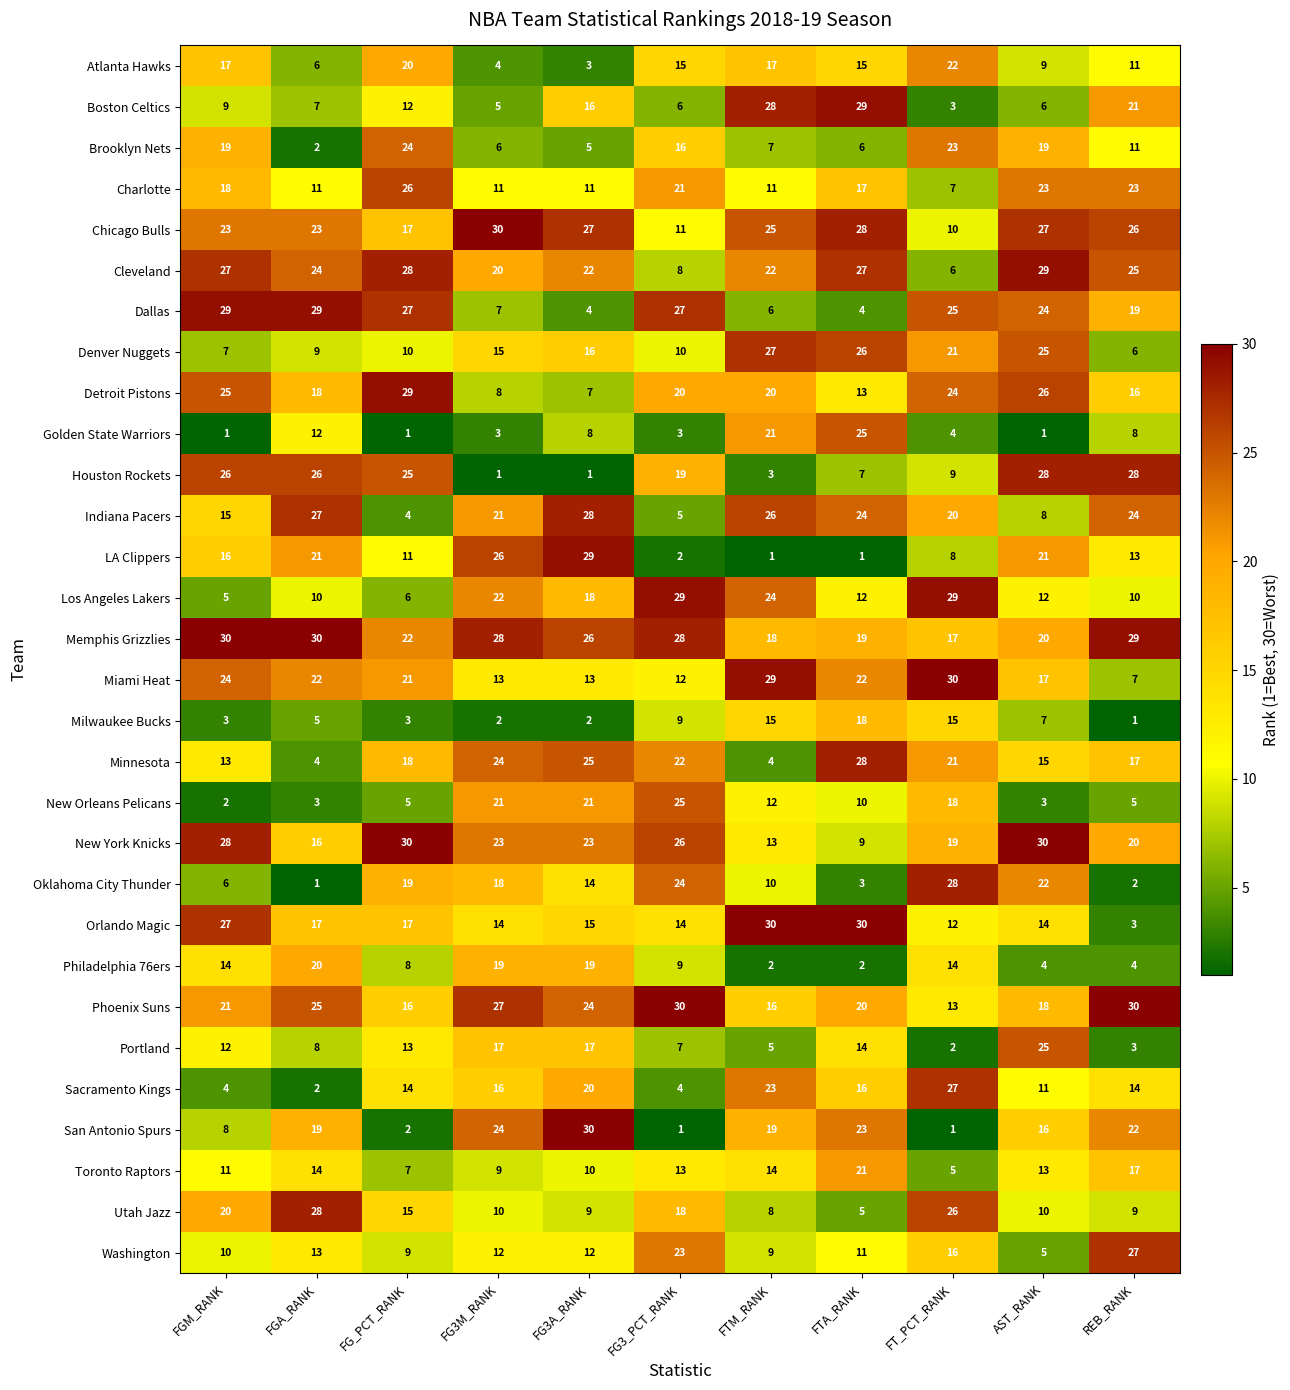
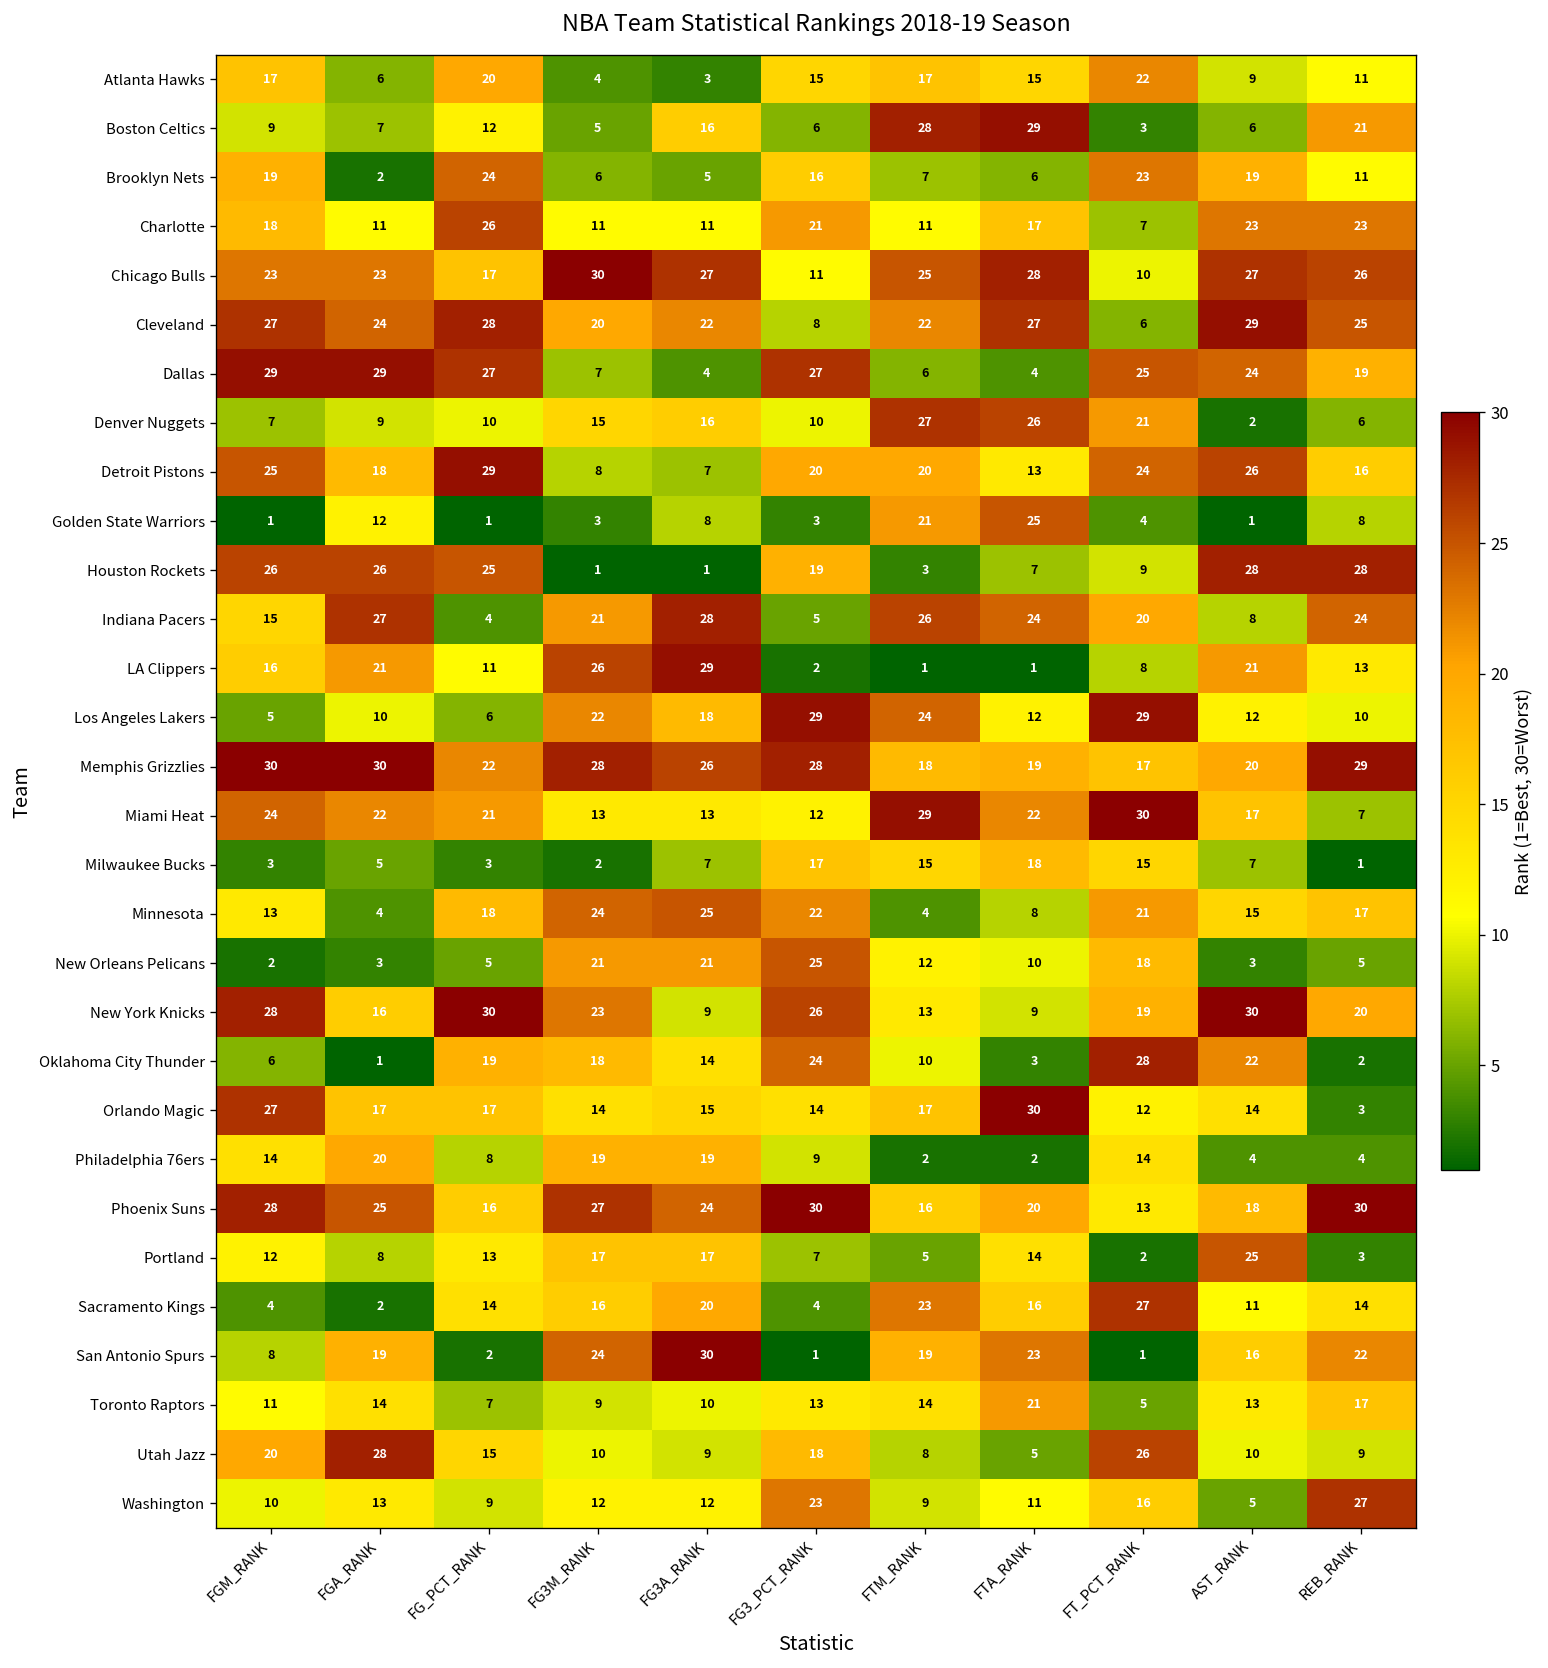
Denver Nuggets, AST_RANK: 25 -> 2
Milwaukee Bucks, FG3A_RANK: 2 -> 7
Milwaukee Bucks, FG3_PCT_RANK: 9 -> 17
Minnesota, FTA_RANK: 28 -> 8
New York Knicks, FG3A_RANK: 23 -> 9
Orlando Magic, FTM_RANK: 30 -> 17
Phoenix Suns, FGM_RANK: 21 -> 28
